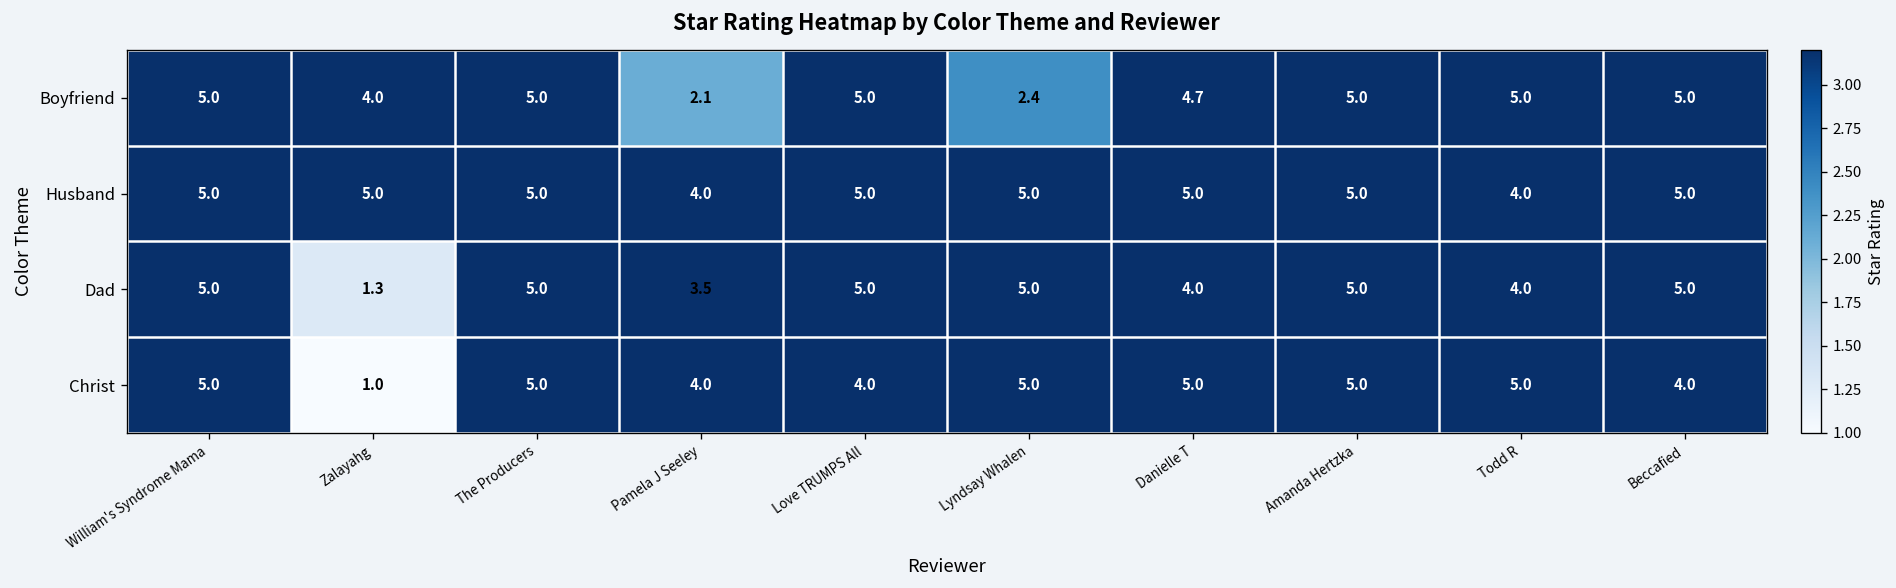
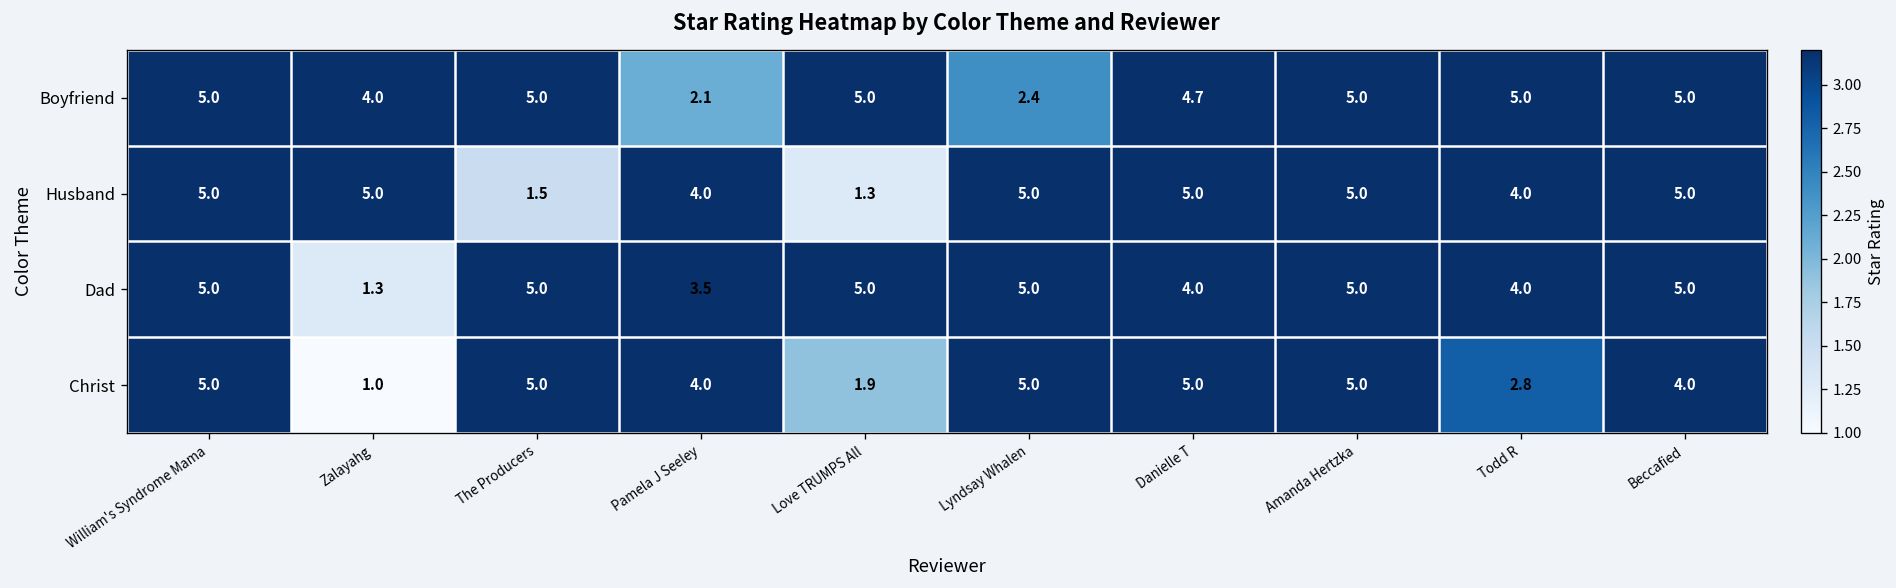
Husband, The Producers: 5.0 -> 1.5
Husband, Love TRUMPS All: 5.0 -> 1.3
Christ, Love TRUMPS All: 4.0 -> 1.9
Christ, Todd R: 5.0 -> 2.8
